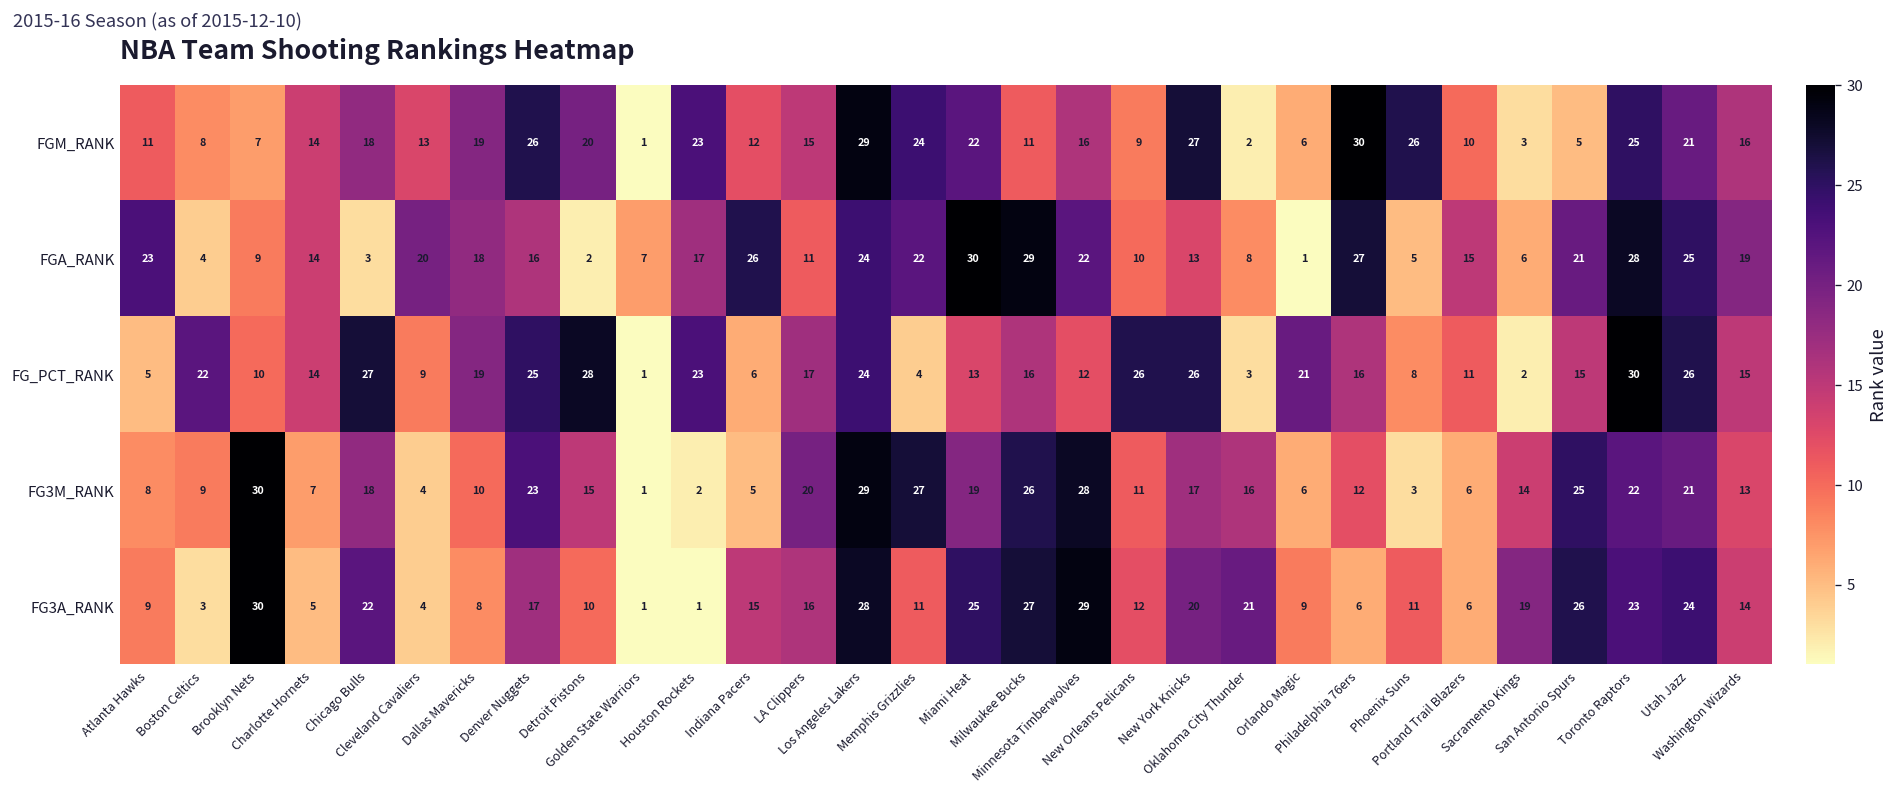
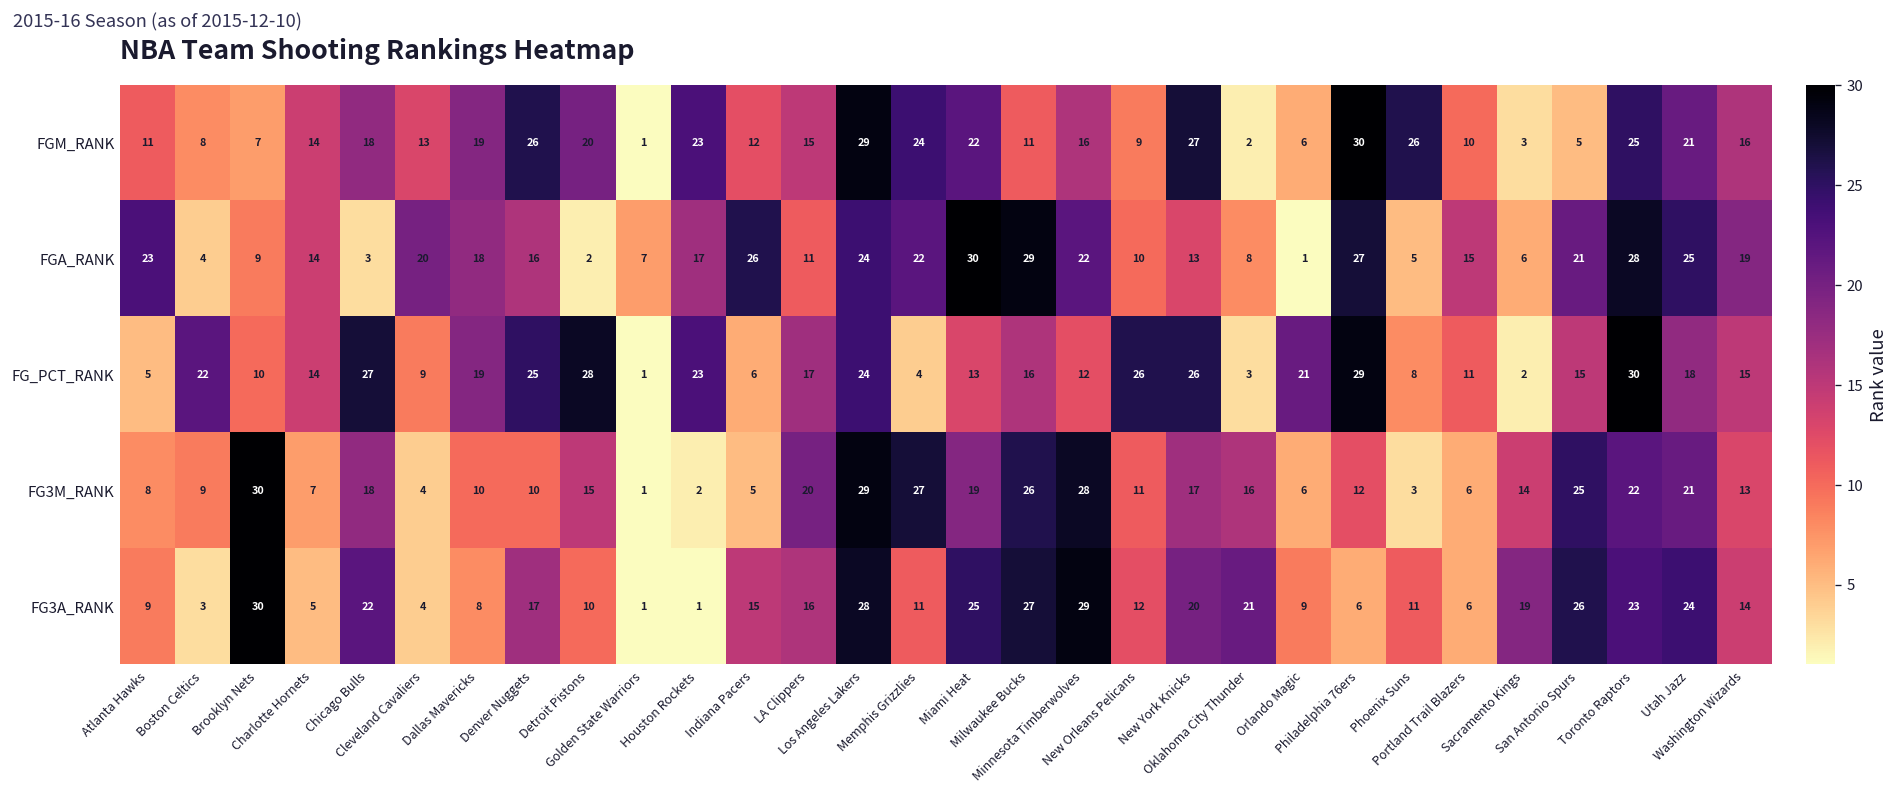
FG_PCT_RANK, Philadelphia 76ers: 16 -> 29
FG_PCT_RANK, Utah Jazz: 26 -> 18
FG3M_RANK, Denver Nuggets: 23 -> 10
